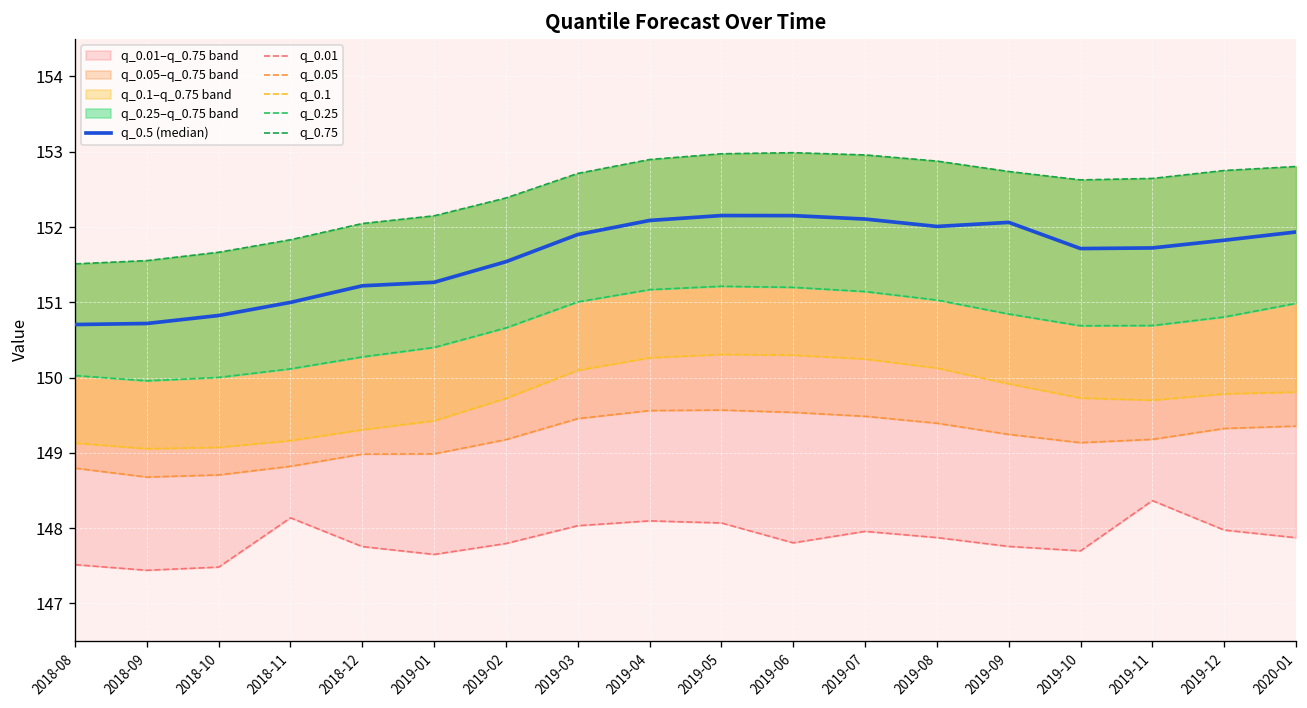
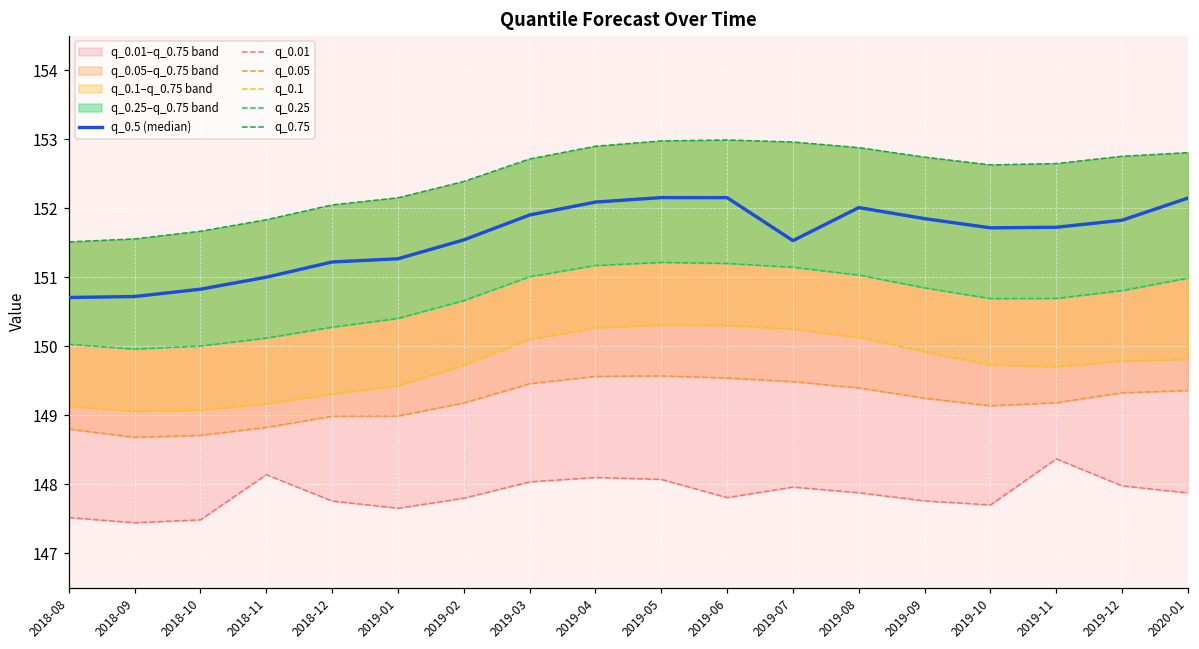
q_0.5 (median), 2019-07: 152.1 -> 151.5
q_0.5 (median), 2019-09: 152.1 -> 151.8
q_0.5 (median), 2020-01: 151.9 -> 152.1
